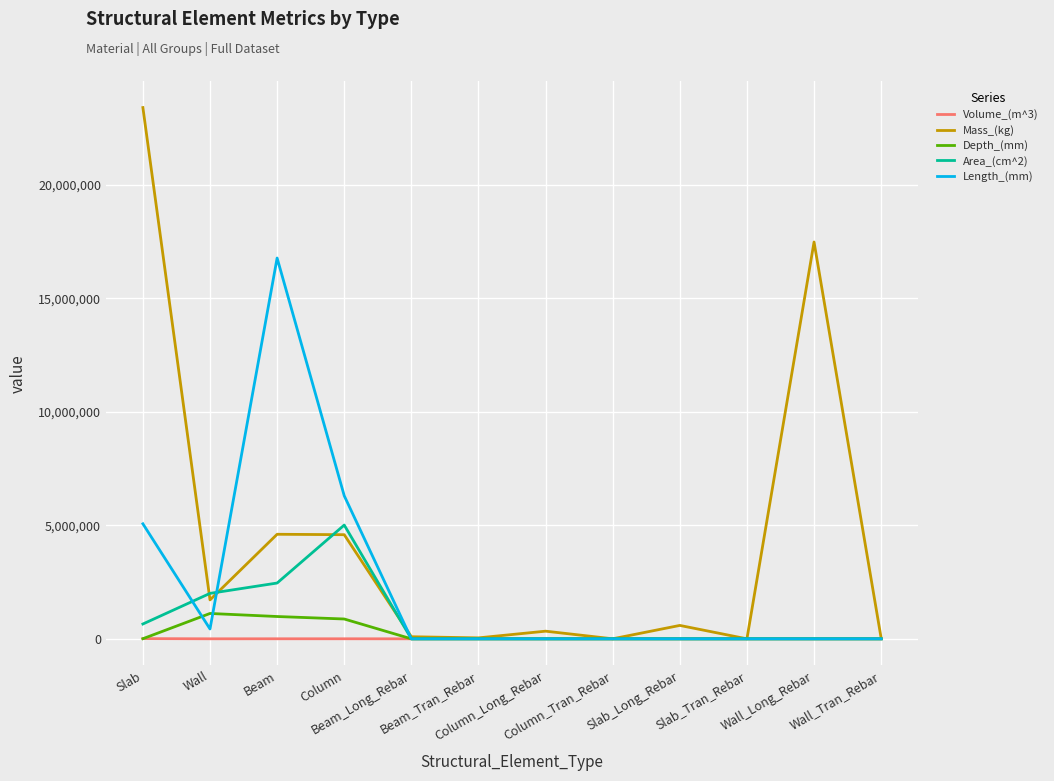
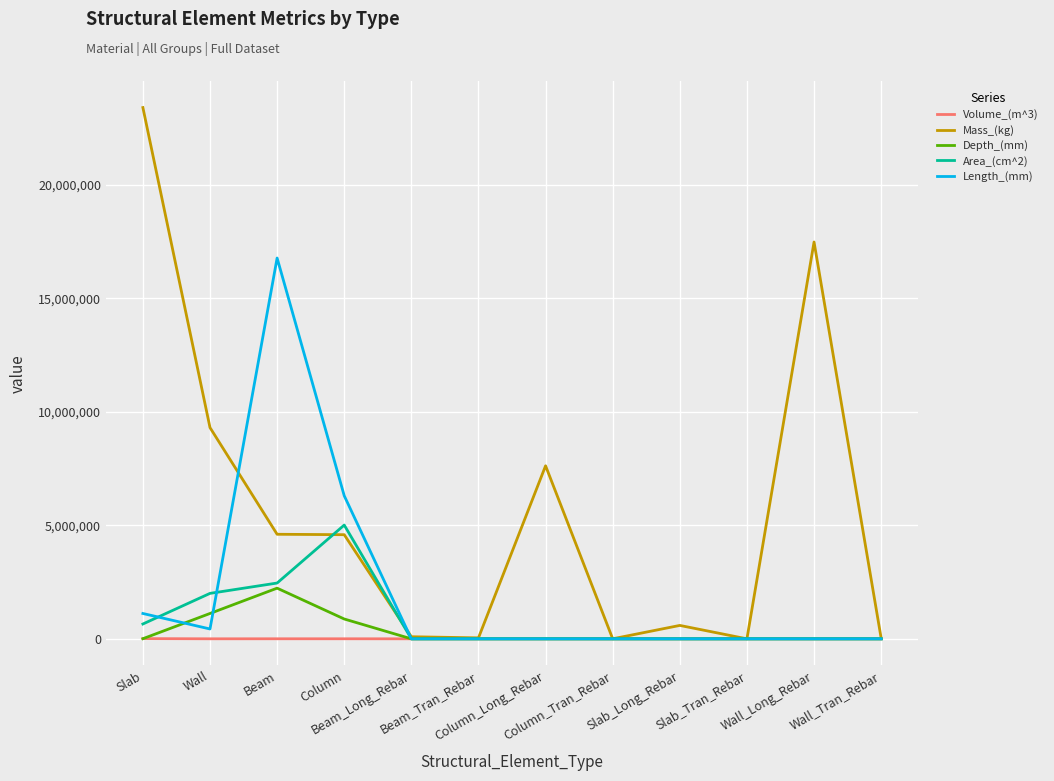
Length_(mm), Slab: 5,100,000 -> 1,100,000
Mass_(kg), Wall: 1,700,000 -> 9,300,000
Depth_(mm), Beam: 1,000,000 -> 2,200,000
Mass_(kg), Column_Long_Rebar: 300,000 -> 7,600,000
